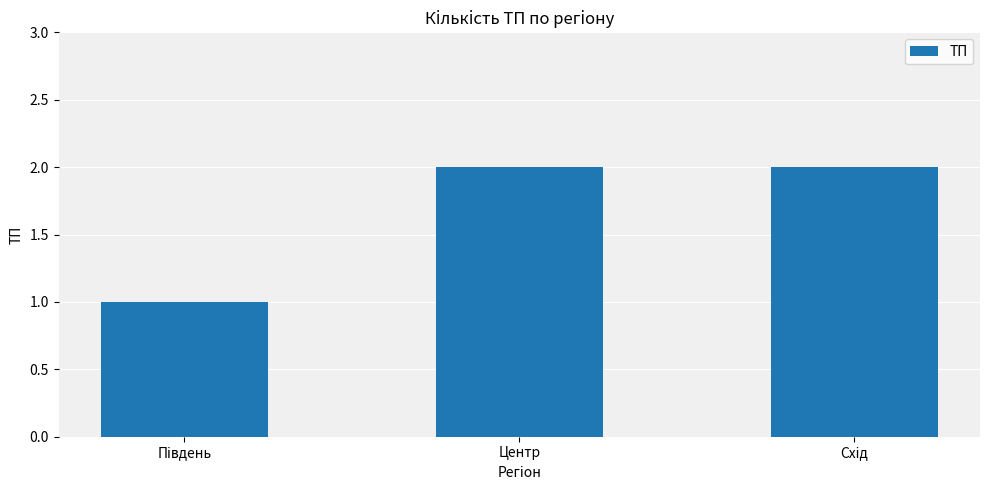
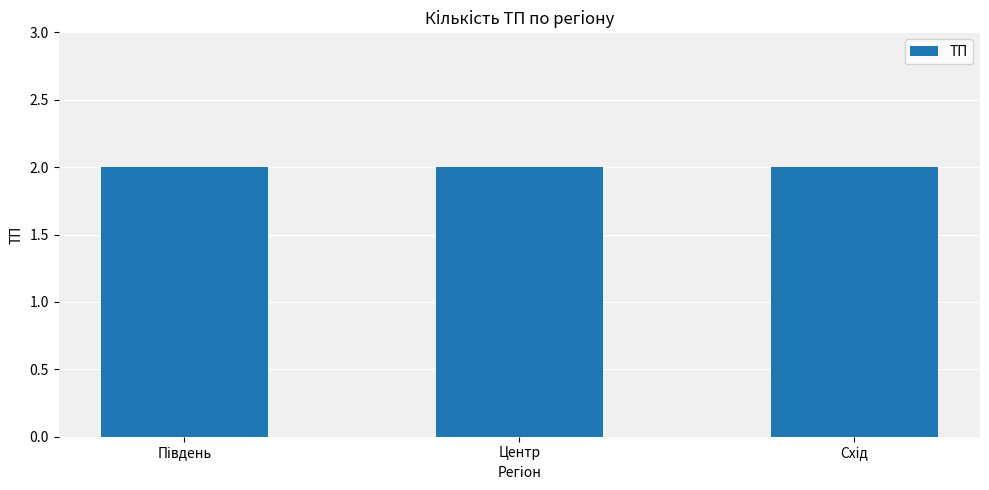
Південь: 1 -> 2
